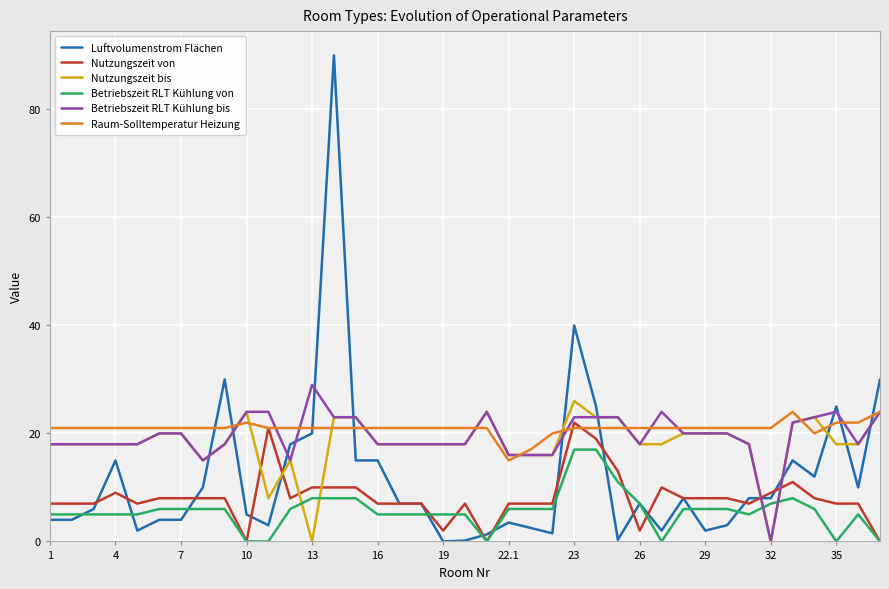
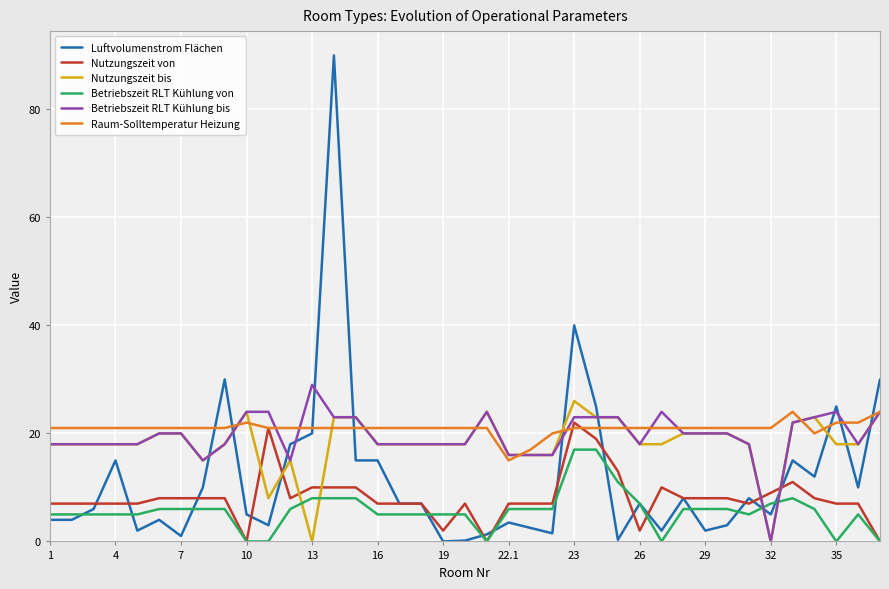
Nutzungszeit von, 4: 9 -> 7
Luftvolumenstrom Flächen, 7: 4 -> 1
Luftvolumenstrom Flächen, 32: 8 -> 5
